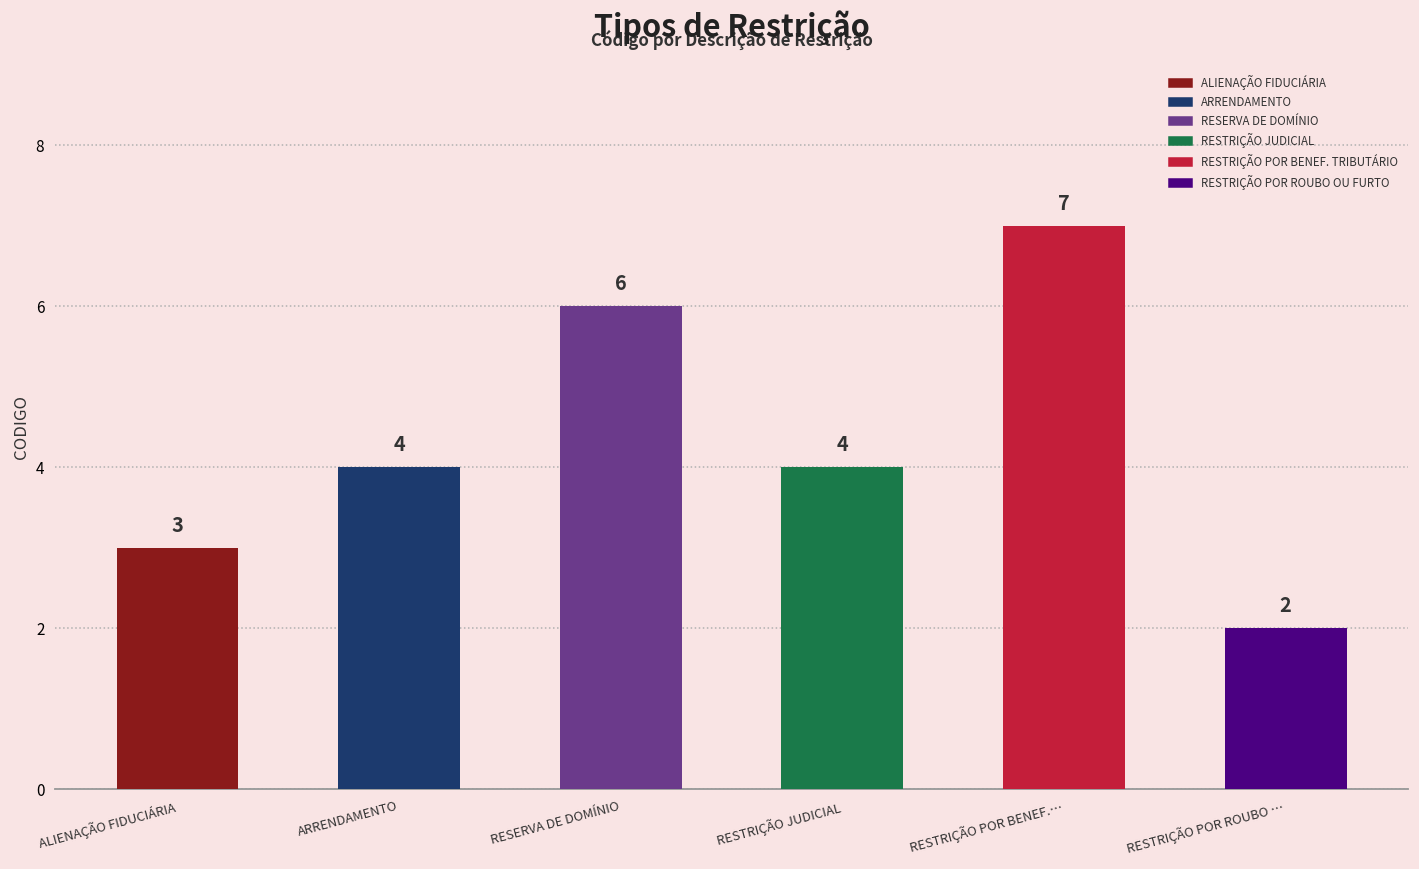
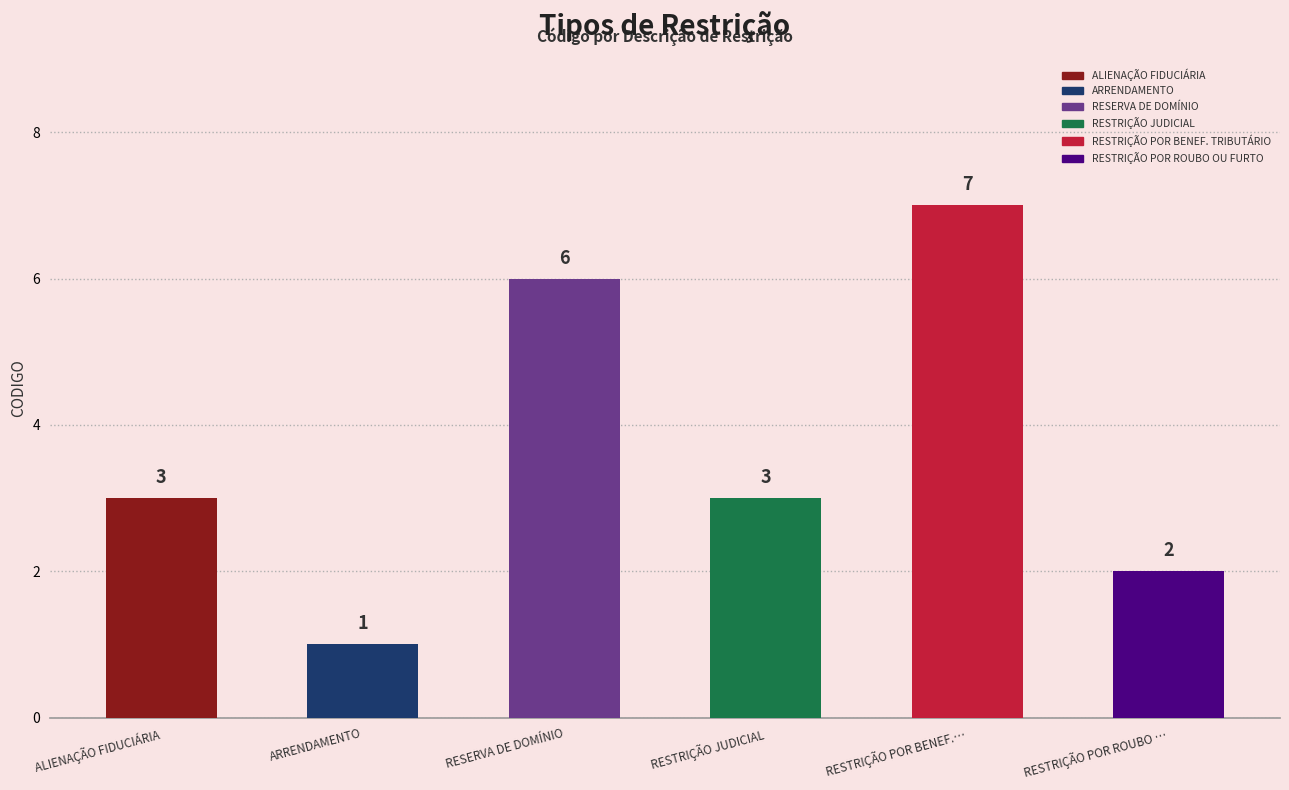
ARRENDAMENTO: 4 -> 1
RESTRIÇÃO JUDICIAL: 4 -> 3
